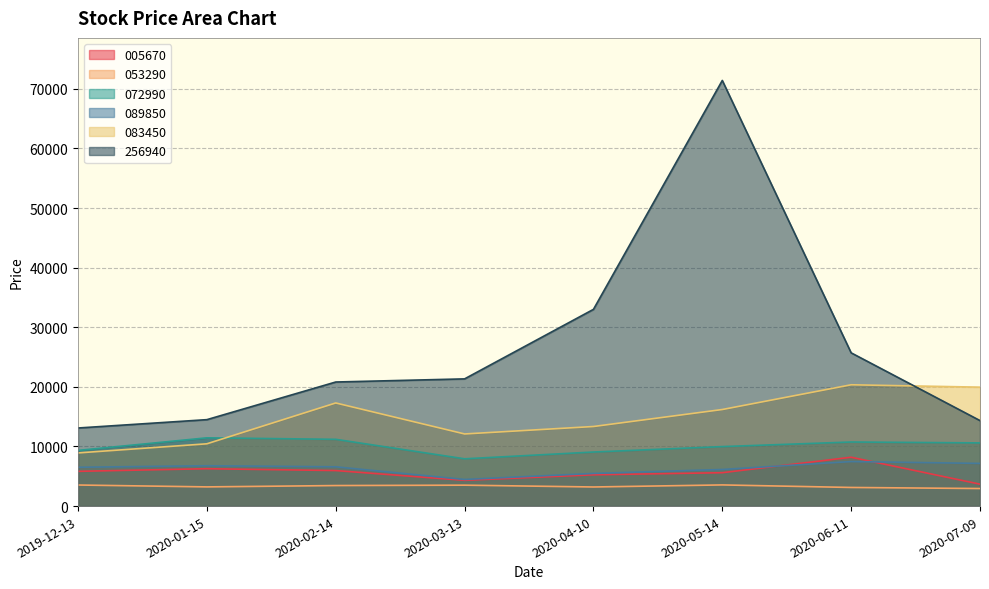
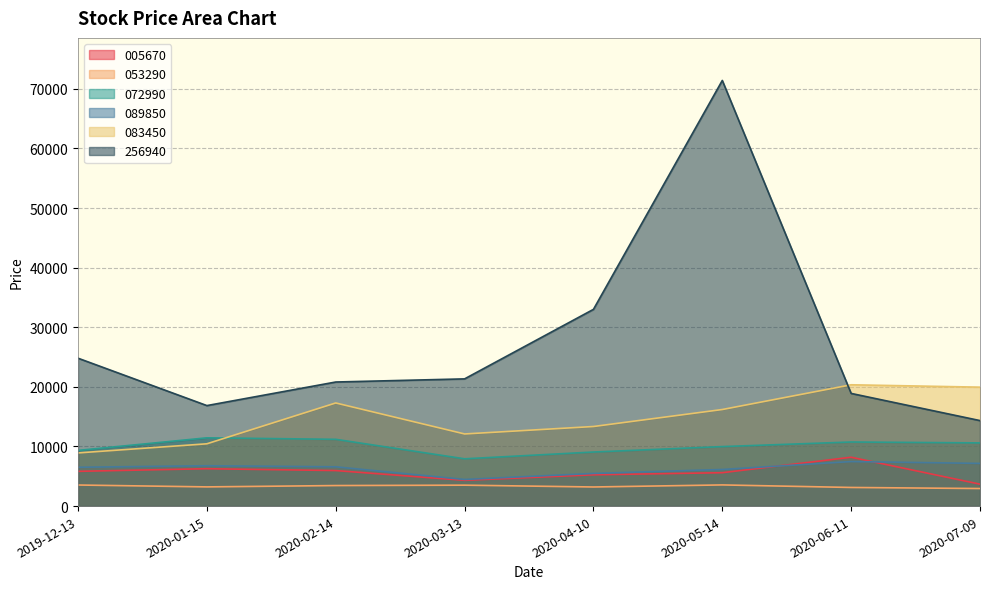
256940, 2019-12-13: 13000 -> 25000
256940, 2020-01-15: 15000 -> 17000
256940, 2020-06-11: 26000 -> 19000
